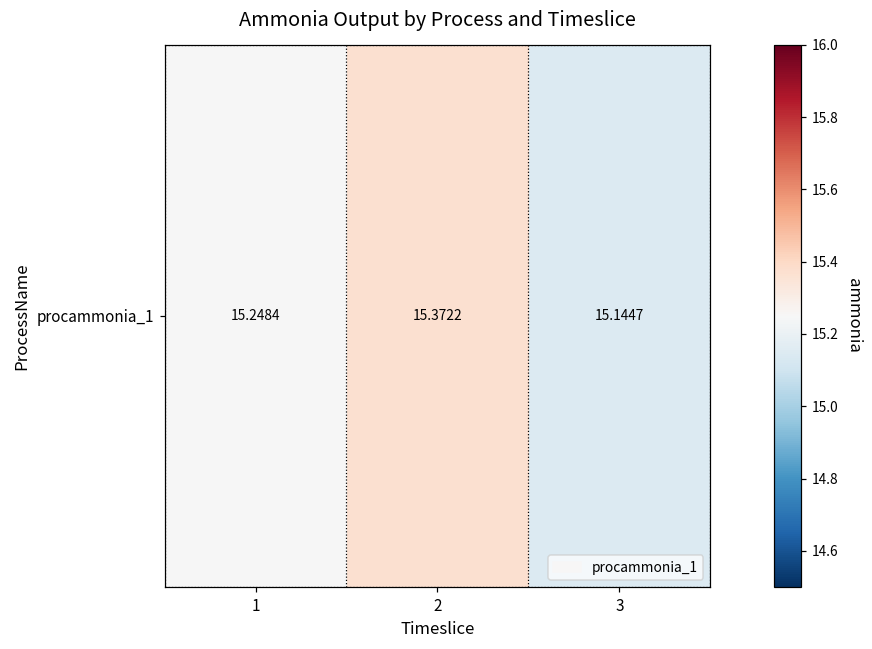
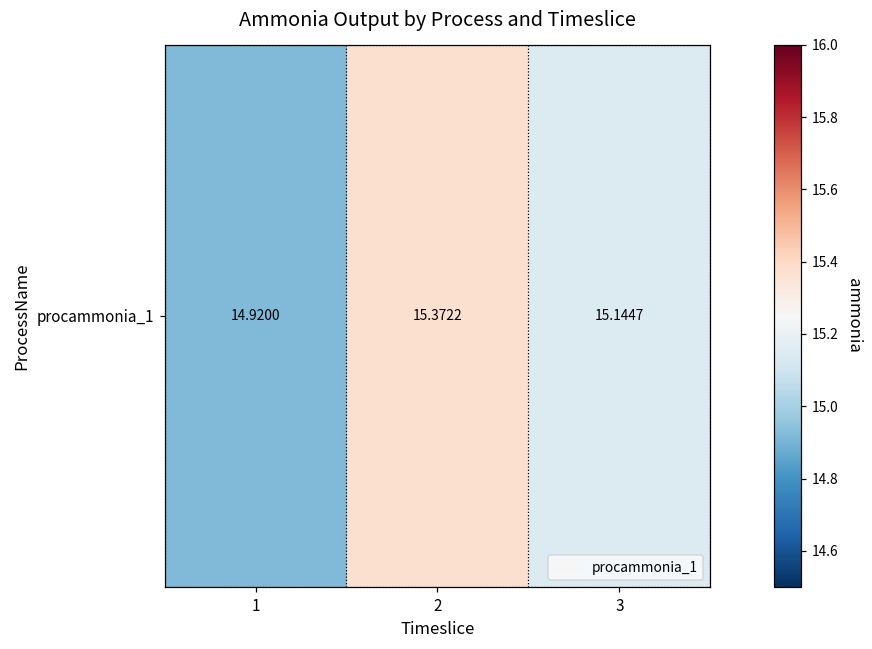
procammonia_1, 1: 15.2484 -> 14.9200
